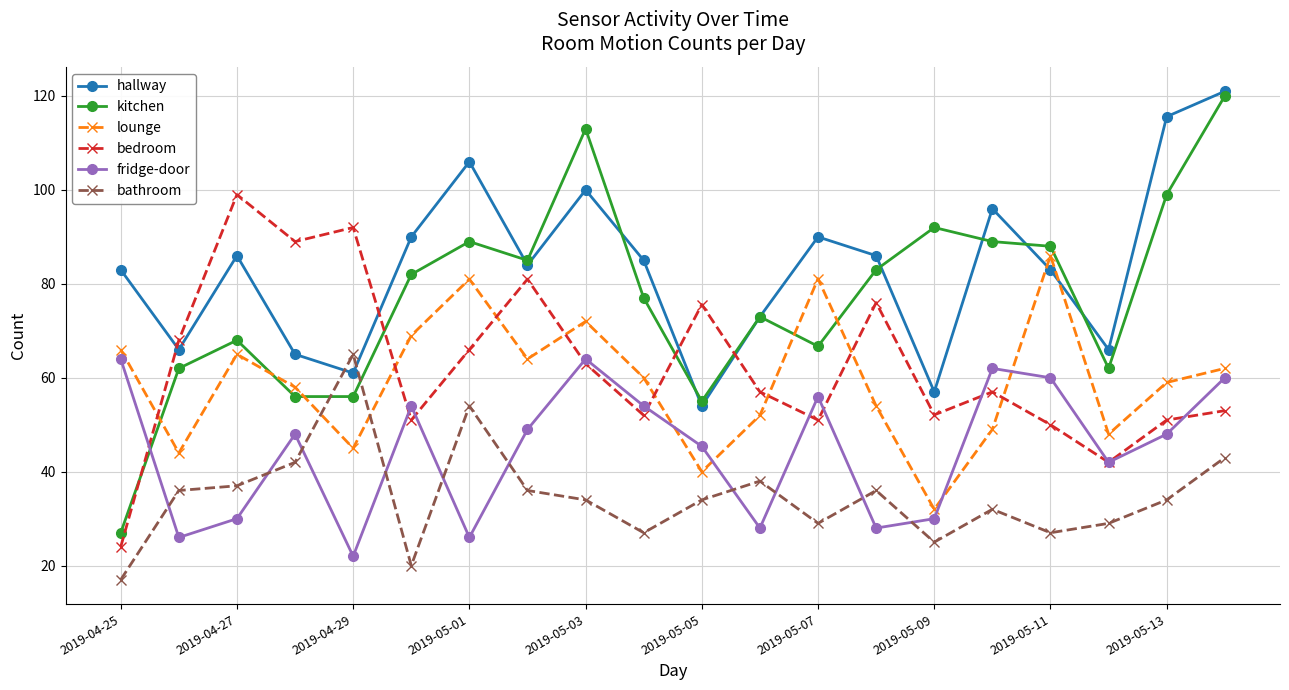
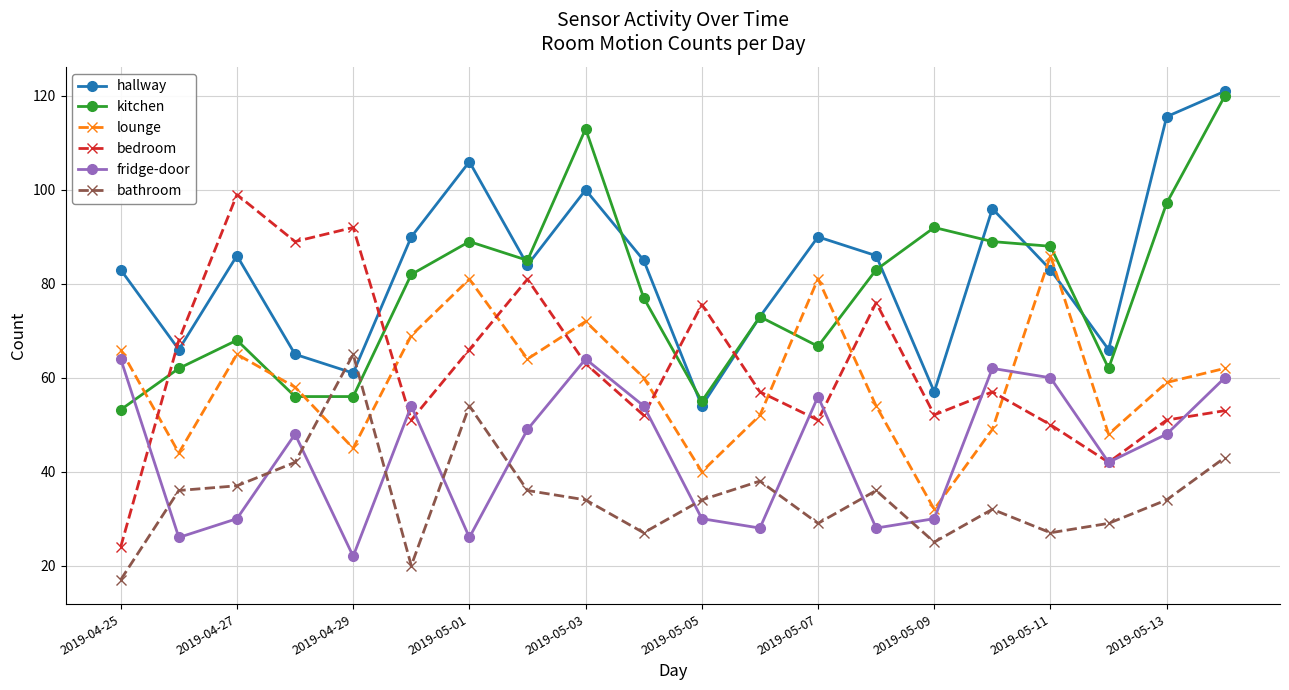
kitchen, 2019-04-25: 27 -> 53
fridge-door, 2019-05-05: 45 -> 30
kitchen, 2019-05-13: 99 -> 97
